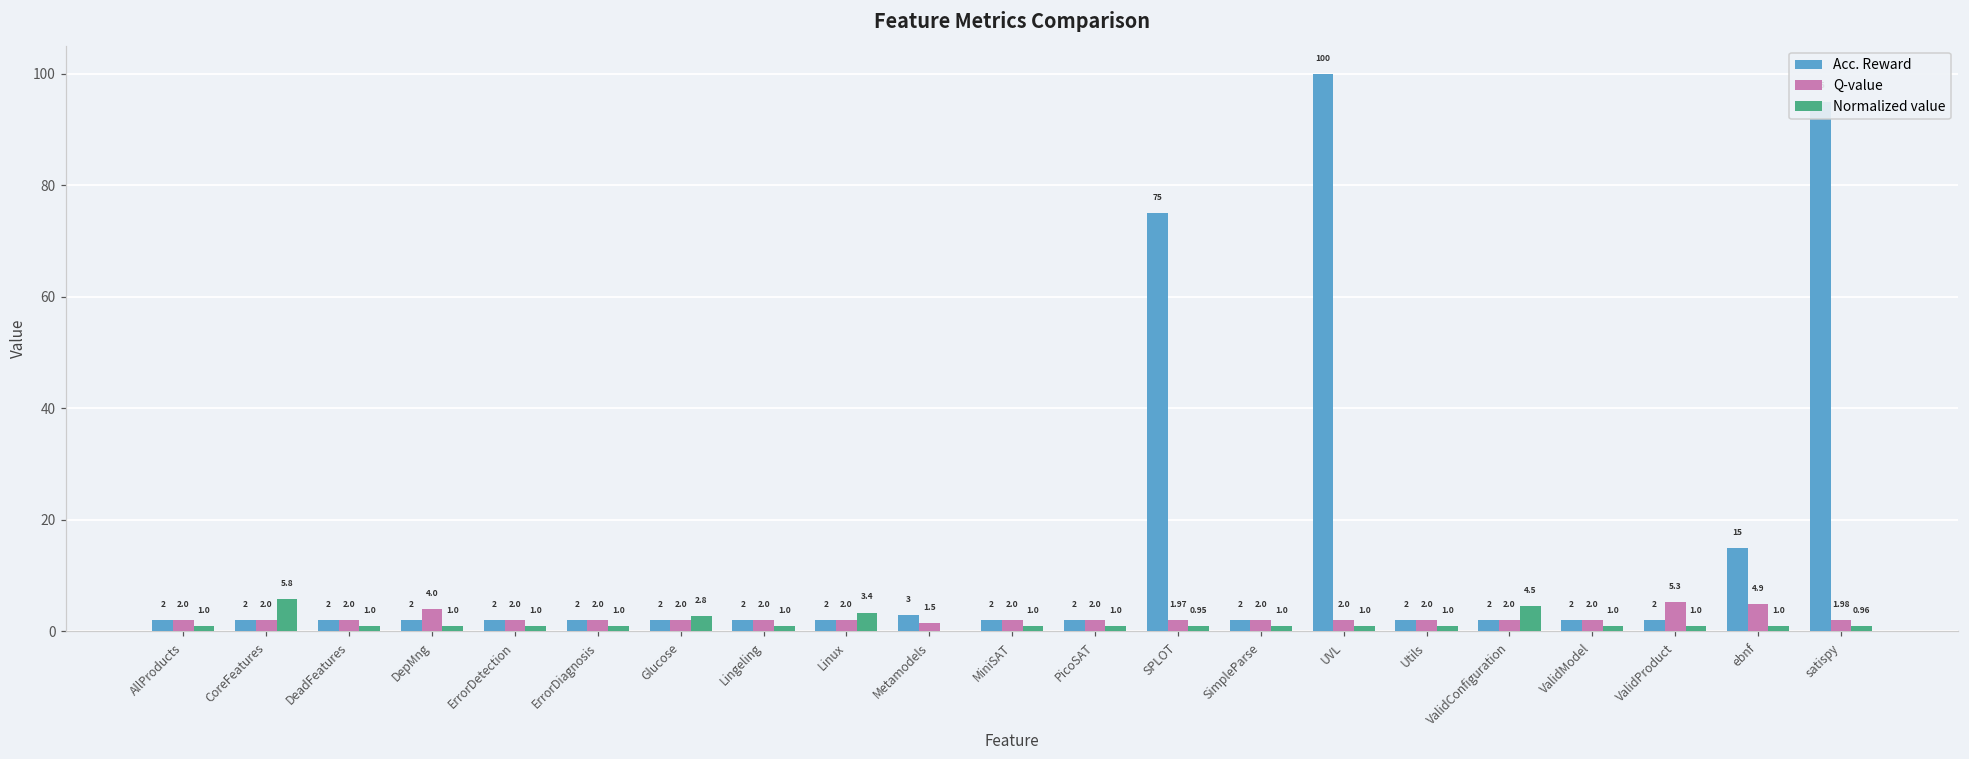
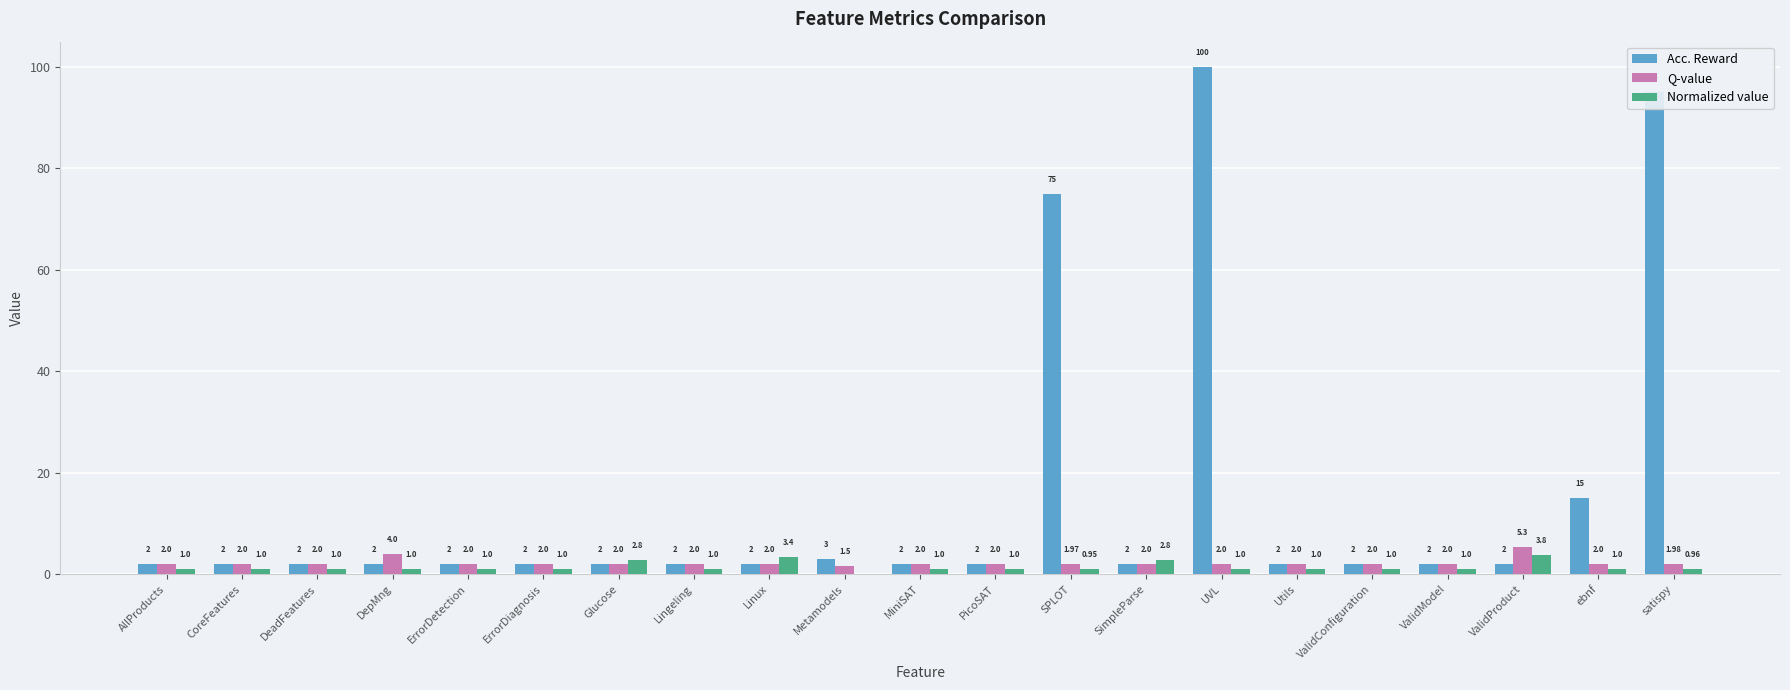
Normalized value, CoreFeatures: 5.8 -> 1.0
Normalized value, SimpleParse: 1.0 -> 2.8
Normalized value, ValidConfiguration: 4.5 -> 1.0
Normalized value, ValidProduct: 1.0 -> 3.8
Q-value, ebnf: 4.9 -> 2.0
